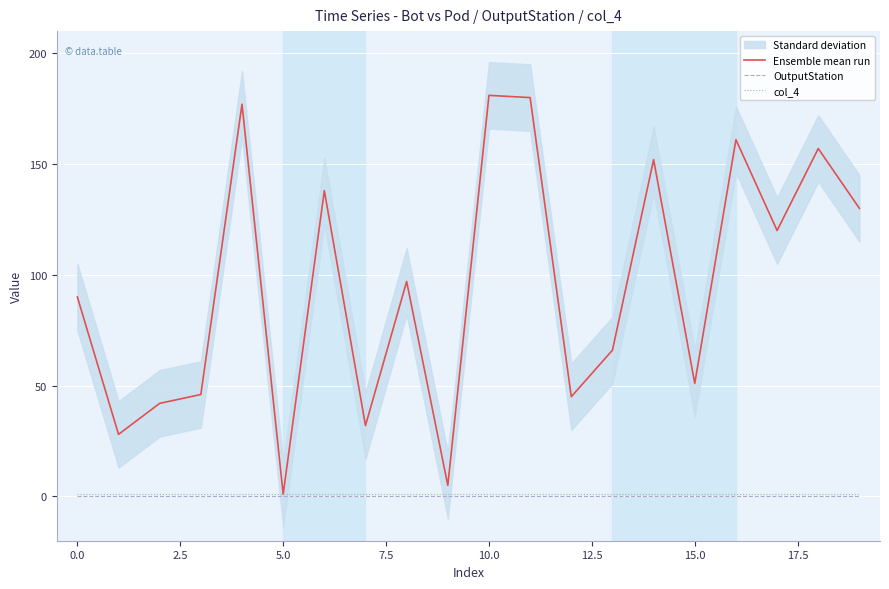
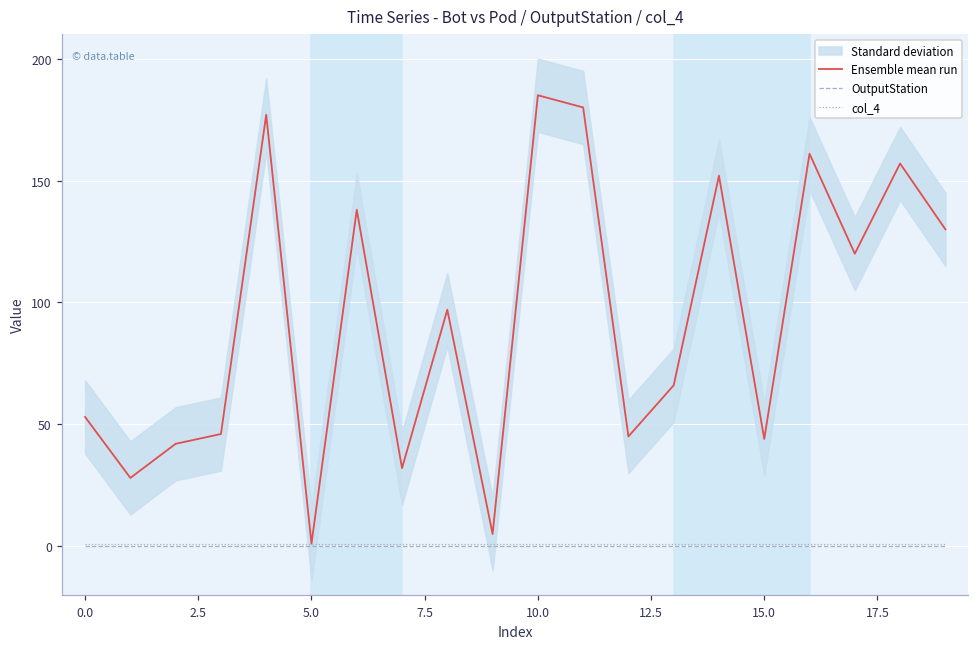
Ensemble mean run, 0.0: 90 -> 53
Ensemble mean run, 10.0: 181 -> 185
Ensemble mean run, 15.0: 51 -> 44
